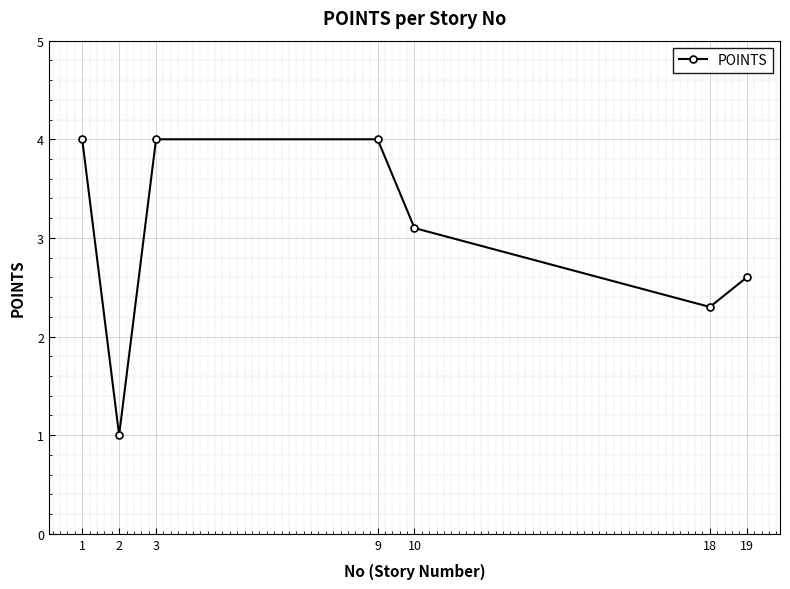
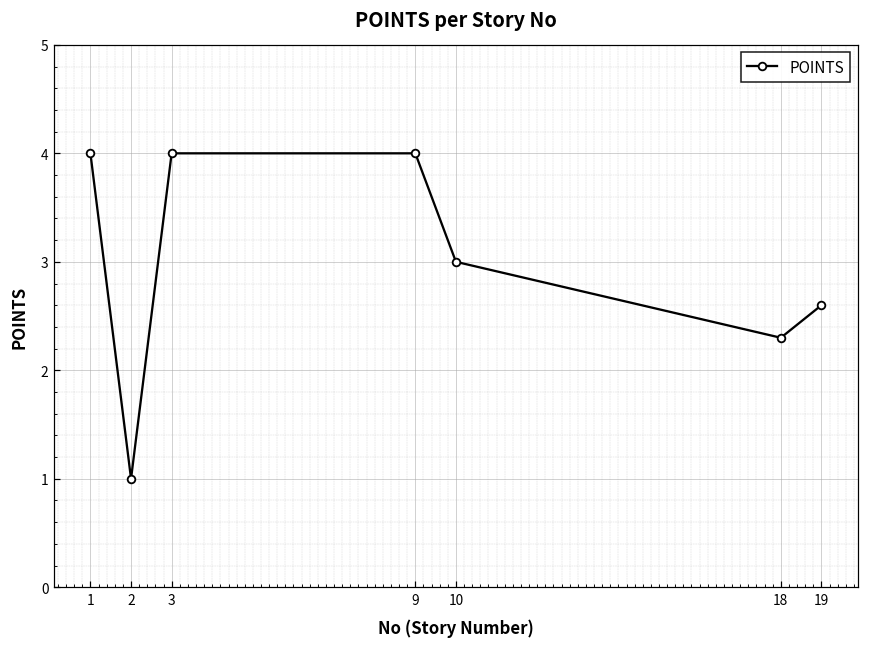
10: 3.1 -> 3.0
